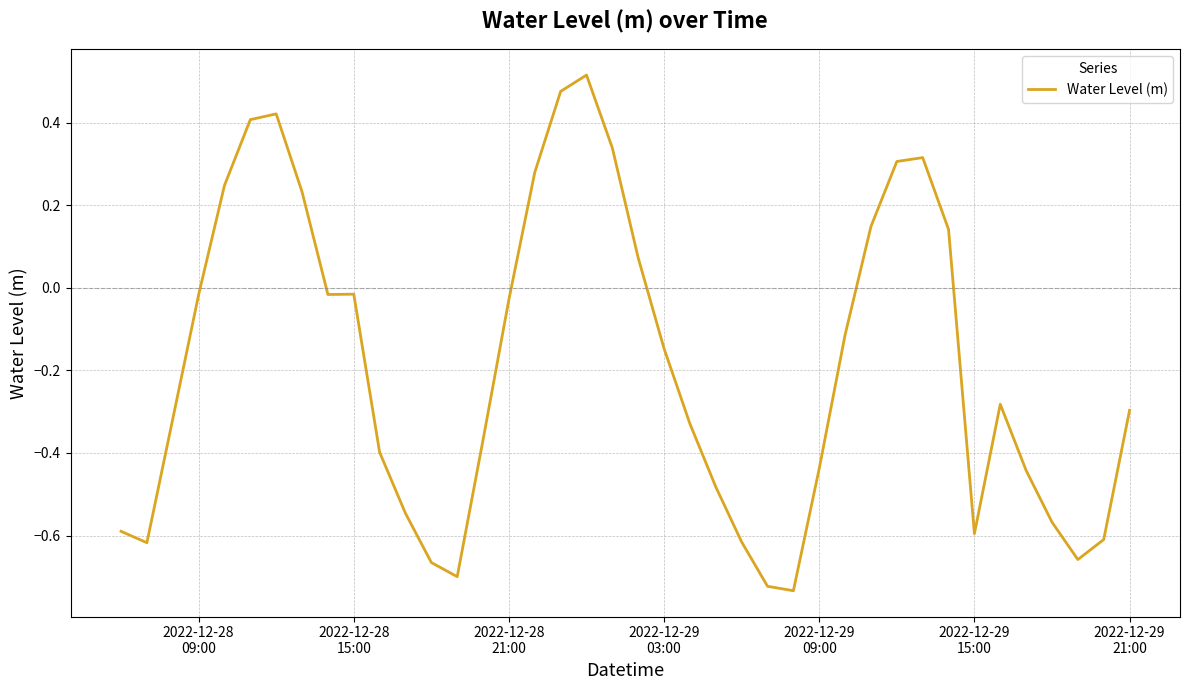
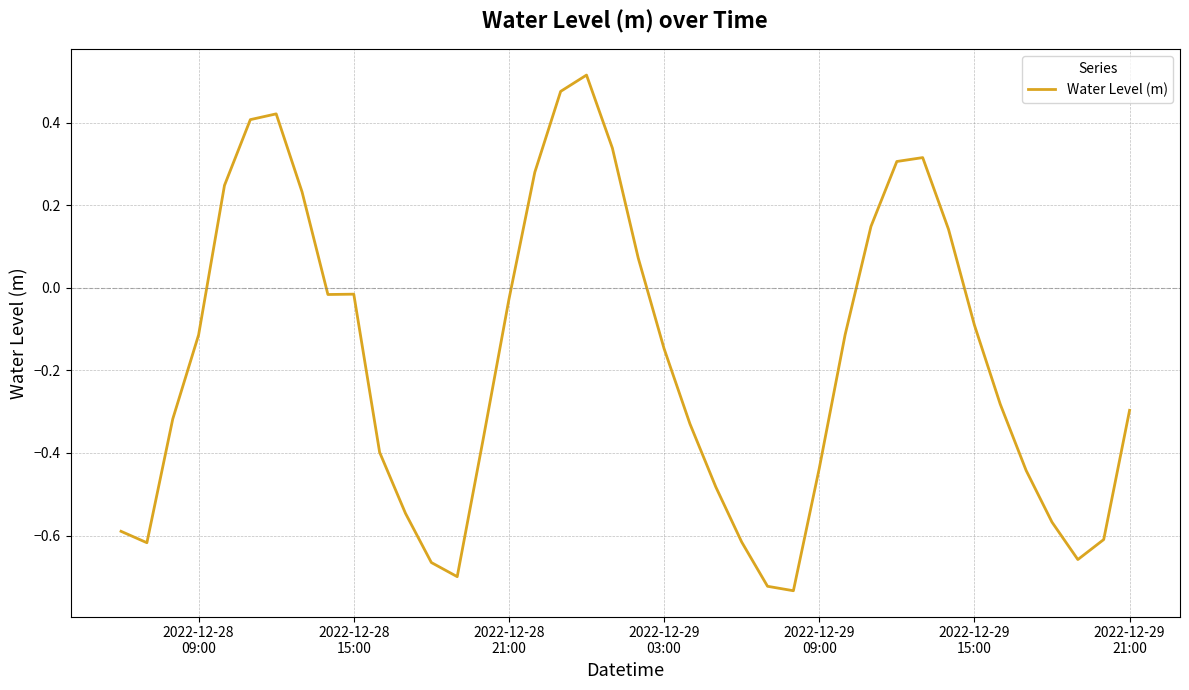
2022-12-28 09:00: -0.02 -> -0.11
2022-12-29 15:00: -0.60 -> -0.09
